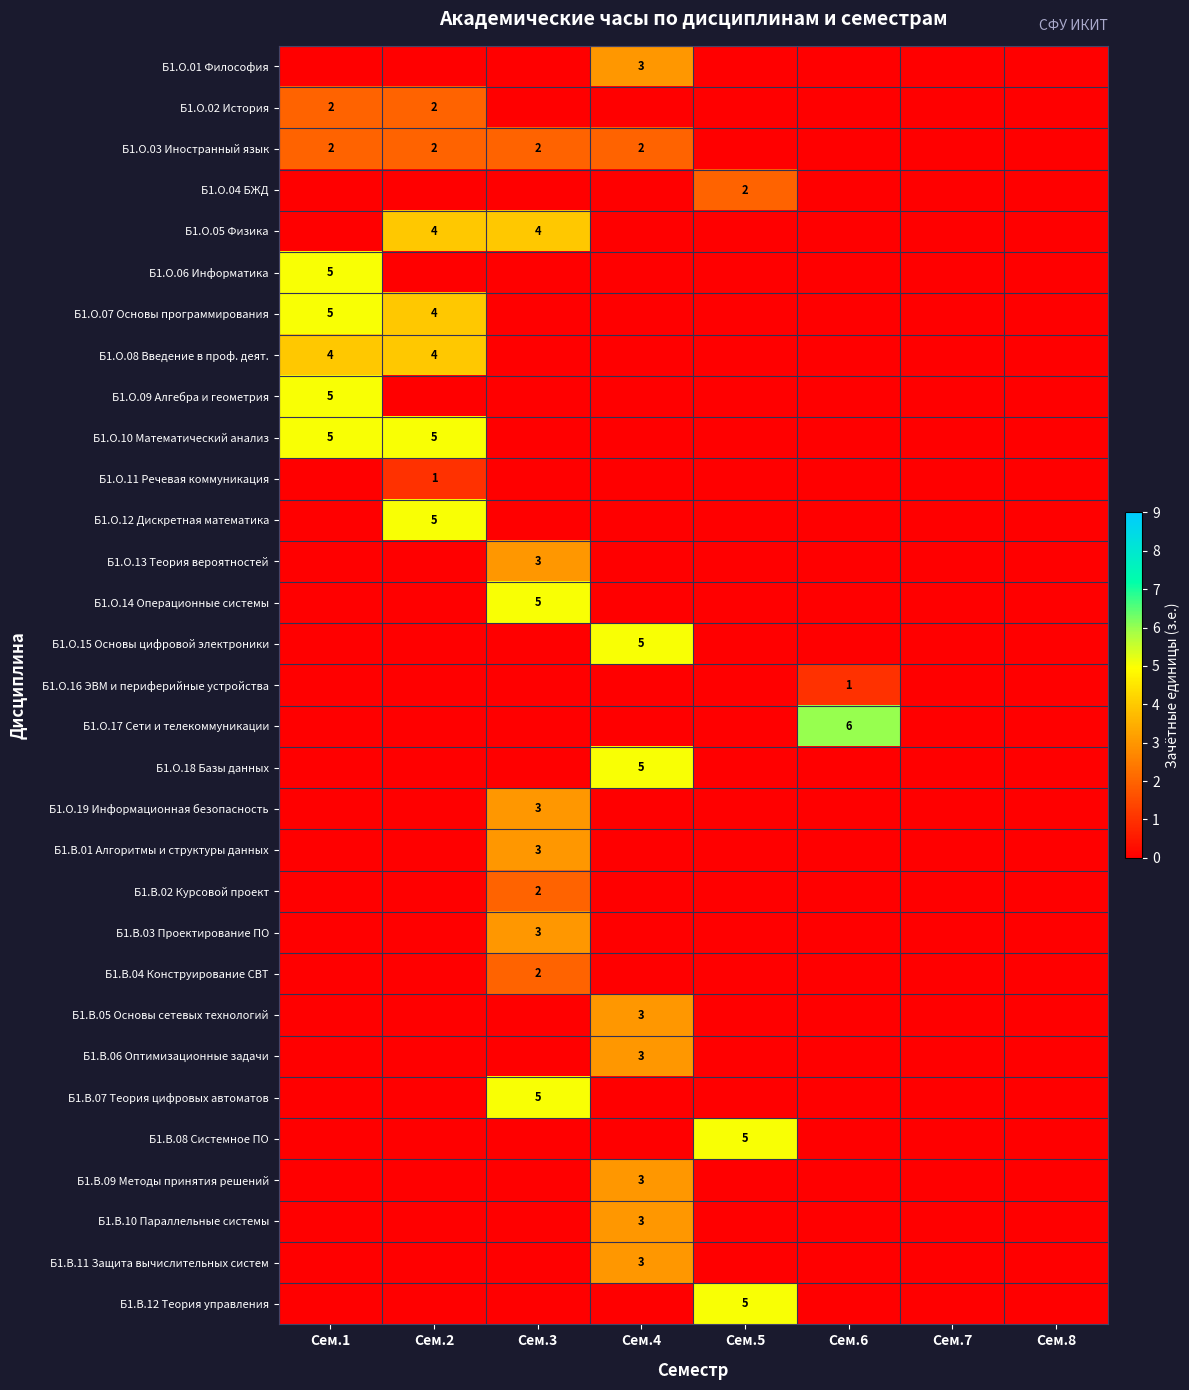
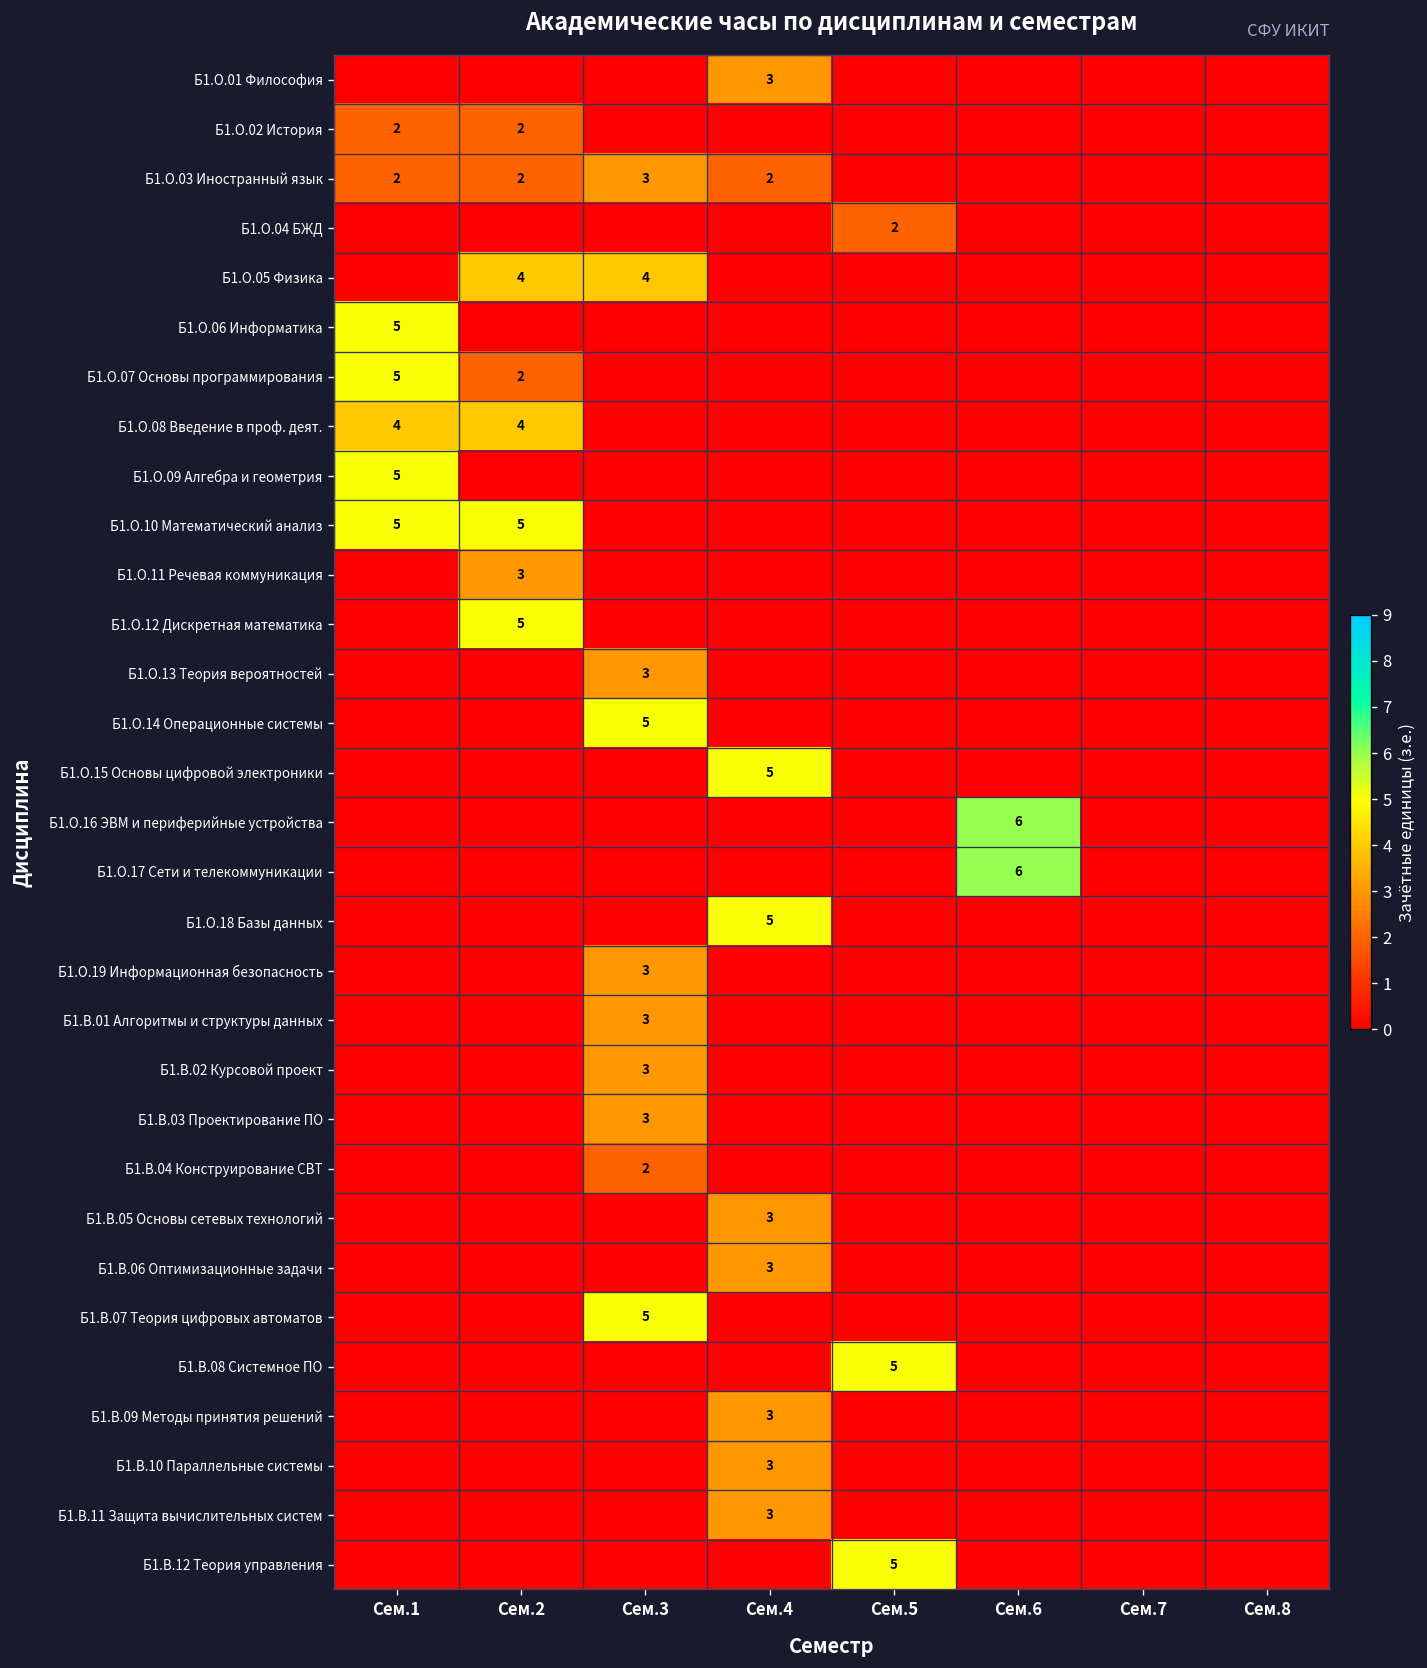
Б1.О.03 Иностранный язык, Сем.3: 2 -> 3
Б1.О.07 Основы программирования, Сем.2: 4 -> 2
Б1.О.11 Речевая коммуникация, Сем.2: 1 -> 3
Б1.О.16 ЭВМ и периферийные устройства, Сем.6: 1 -> 6
Б1.В.02 Курсовой проект, Сем.3: 2 -> 3
